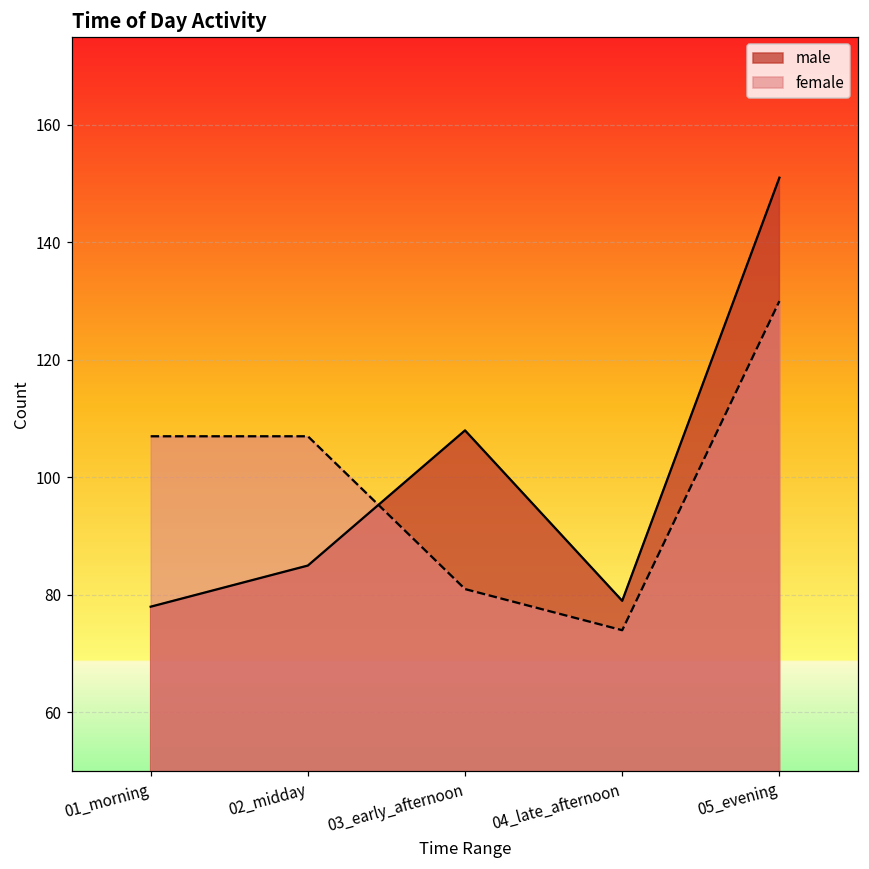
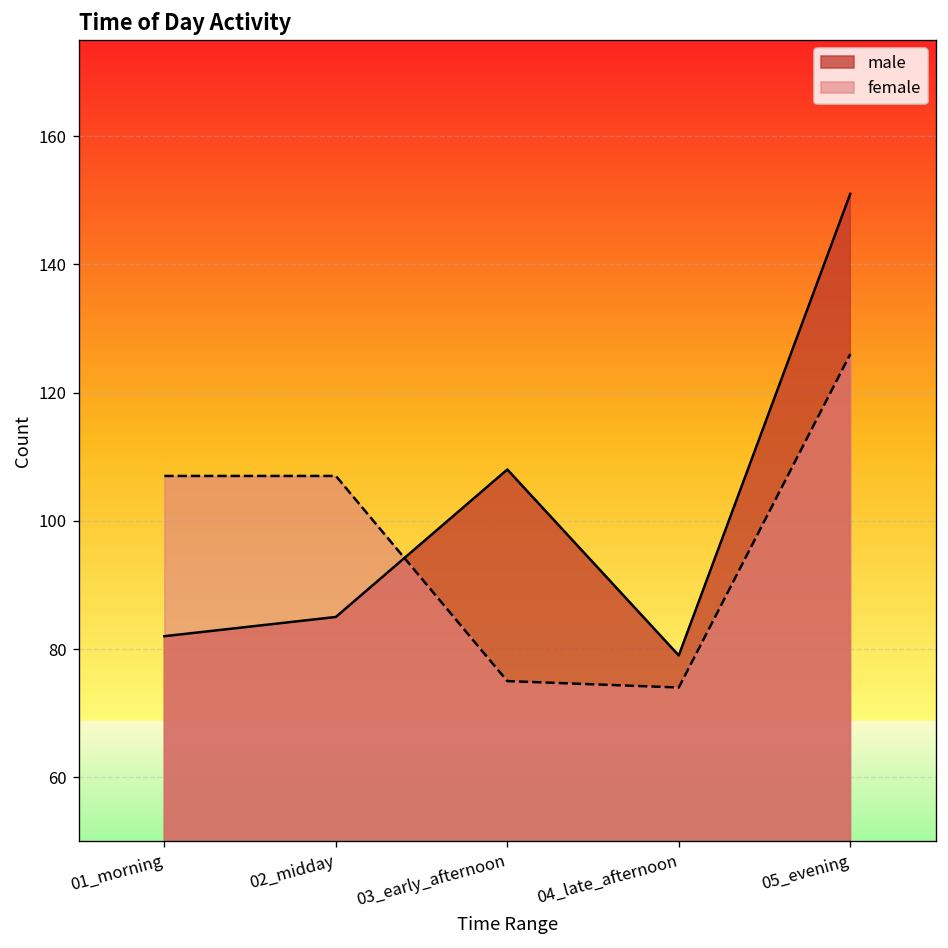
male, 01_morning: 78 -> 82
female, 03_early_afternoon: 81 -> 75
female, 05_evening: 130 -> 126
